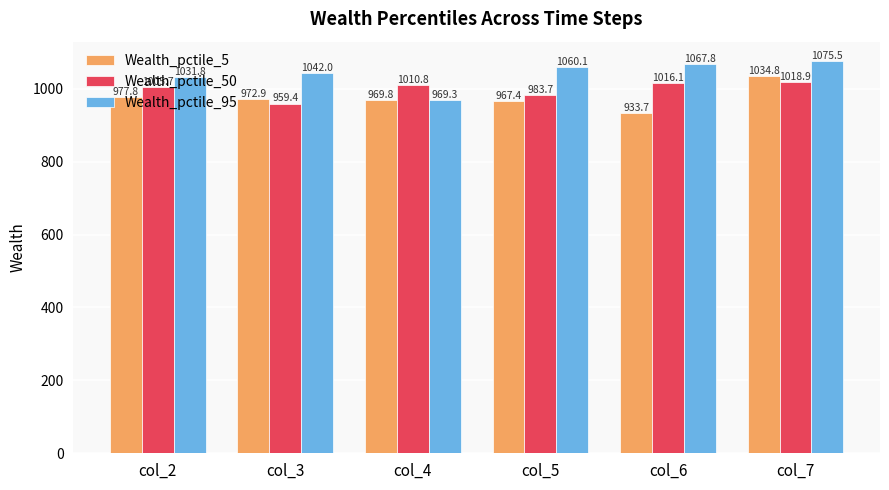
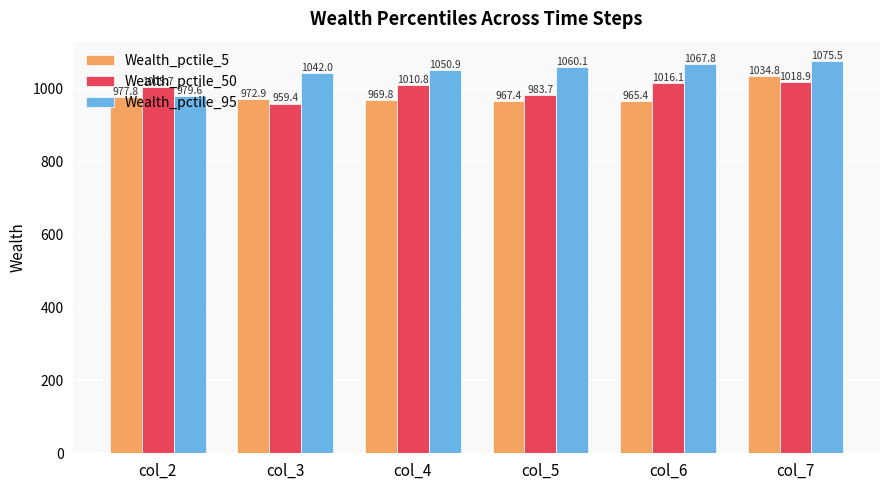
Wealth_pctile_95, col_2: 1031.8 -> 979.6
Wealth_pctile_95, col_4: 969.3 -> 1050.9
Wealth_pctile_5, col_6: 933.7 -> 965.4
